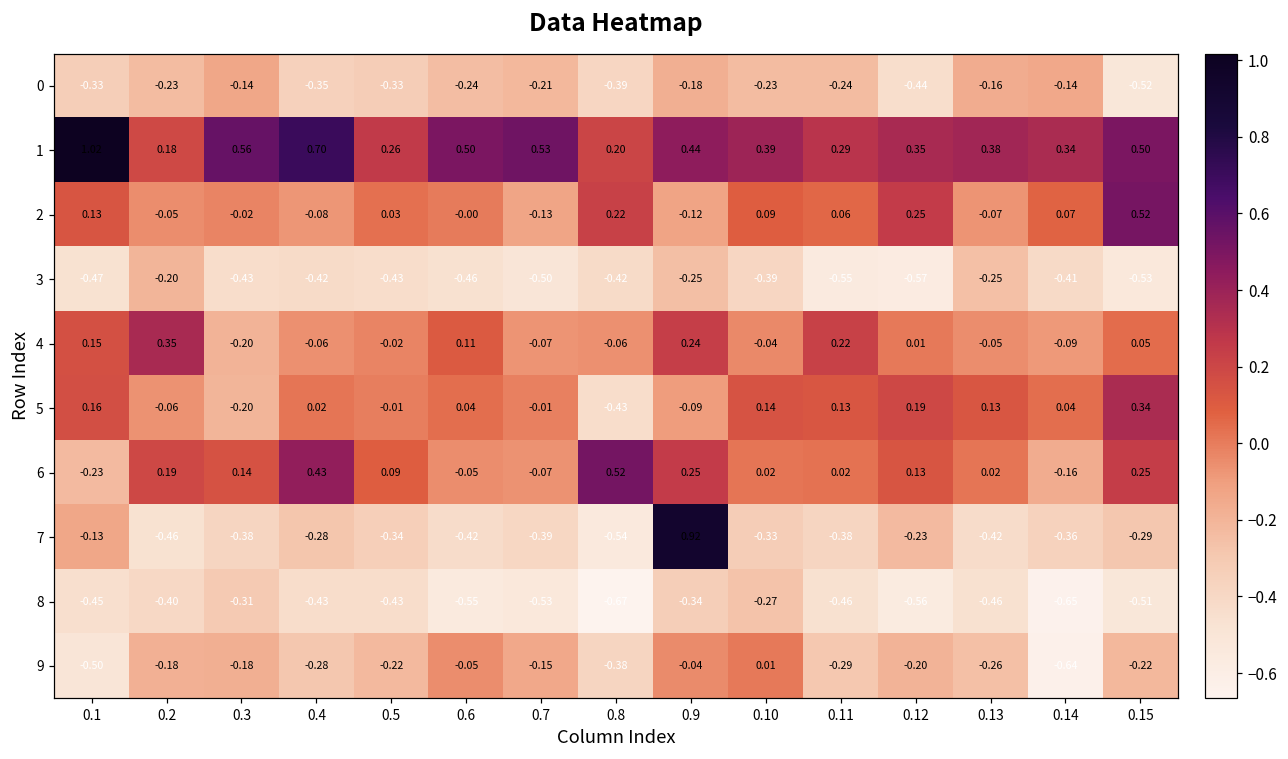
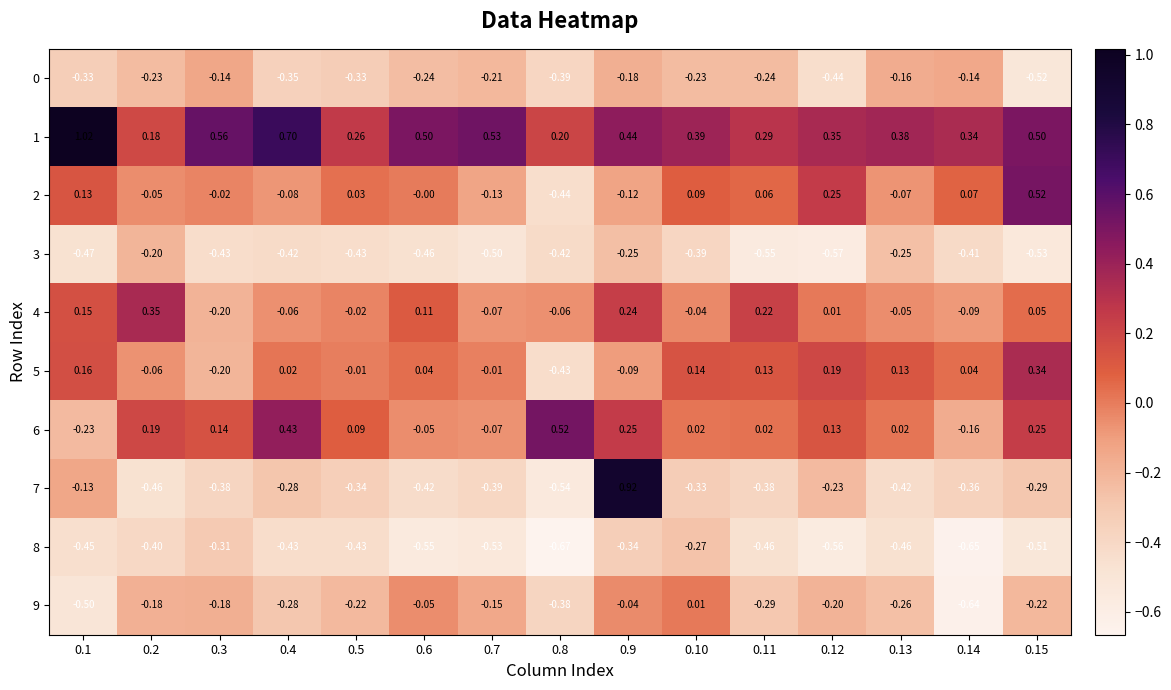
2, 0.8: 0.22 -> -0.44
